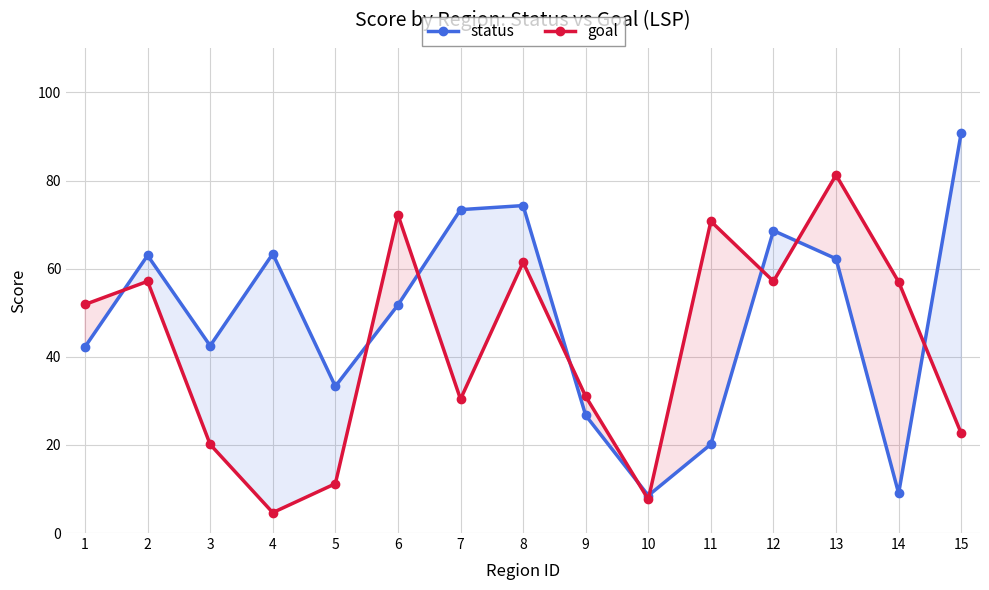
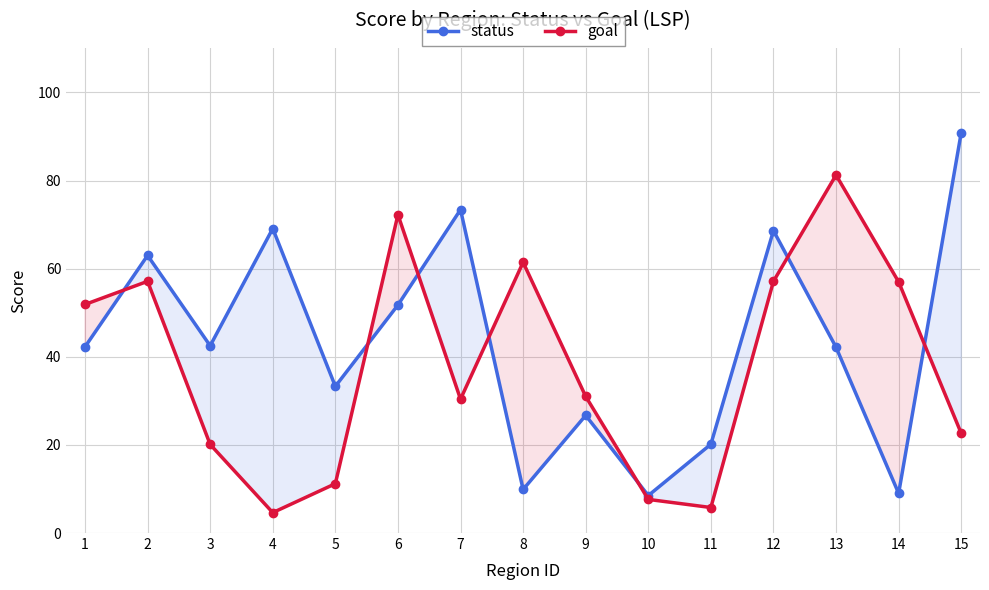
status, 4: 63 -> 69
status, 8: 74 -> 10
goal, 11: 71 -> 6
status, 13: 62 -> 42
